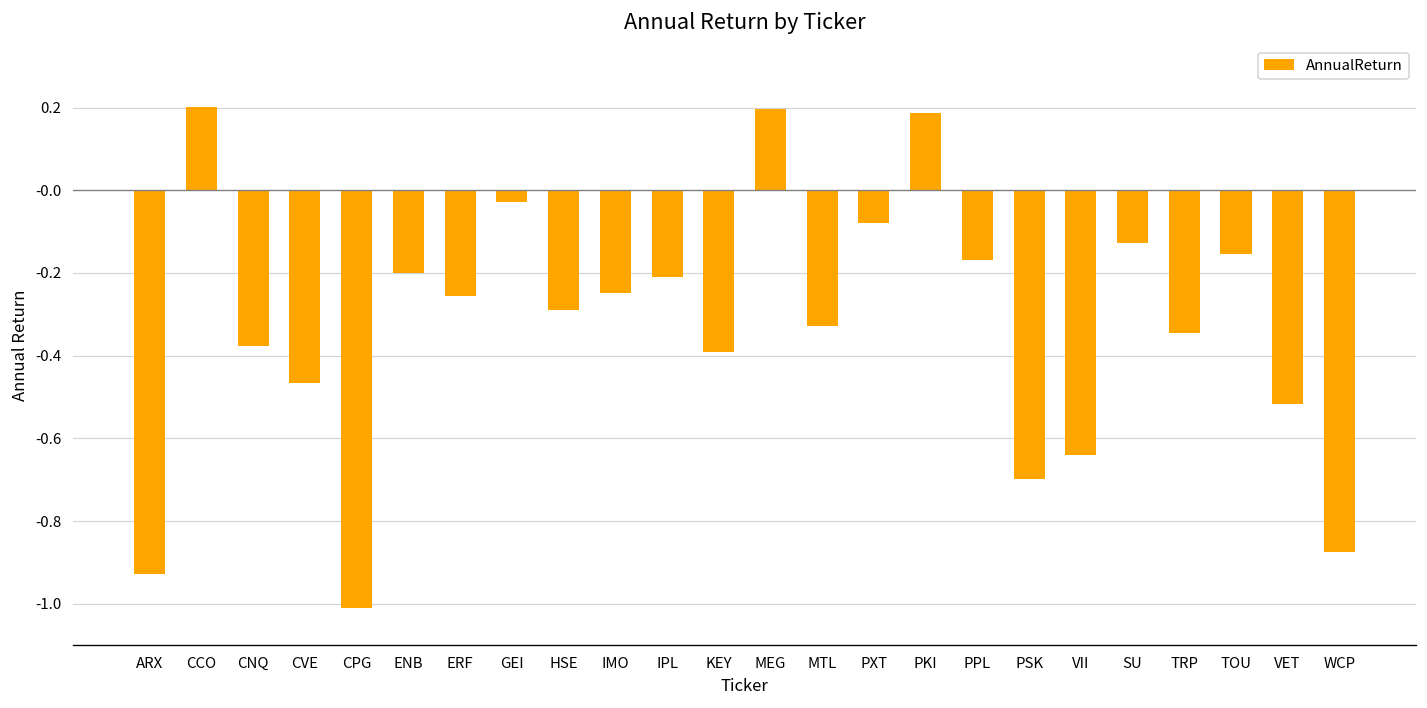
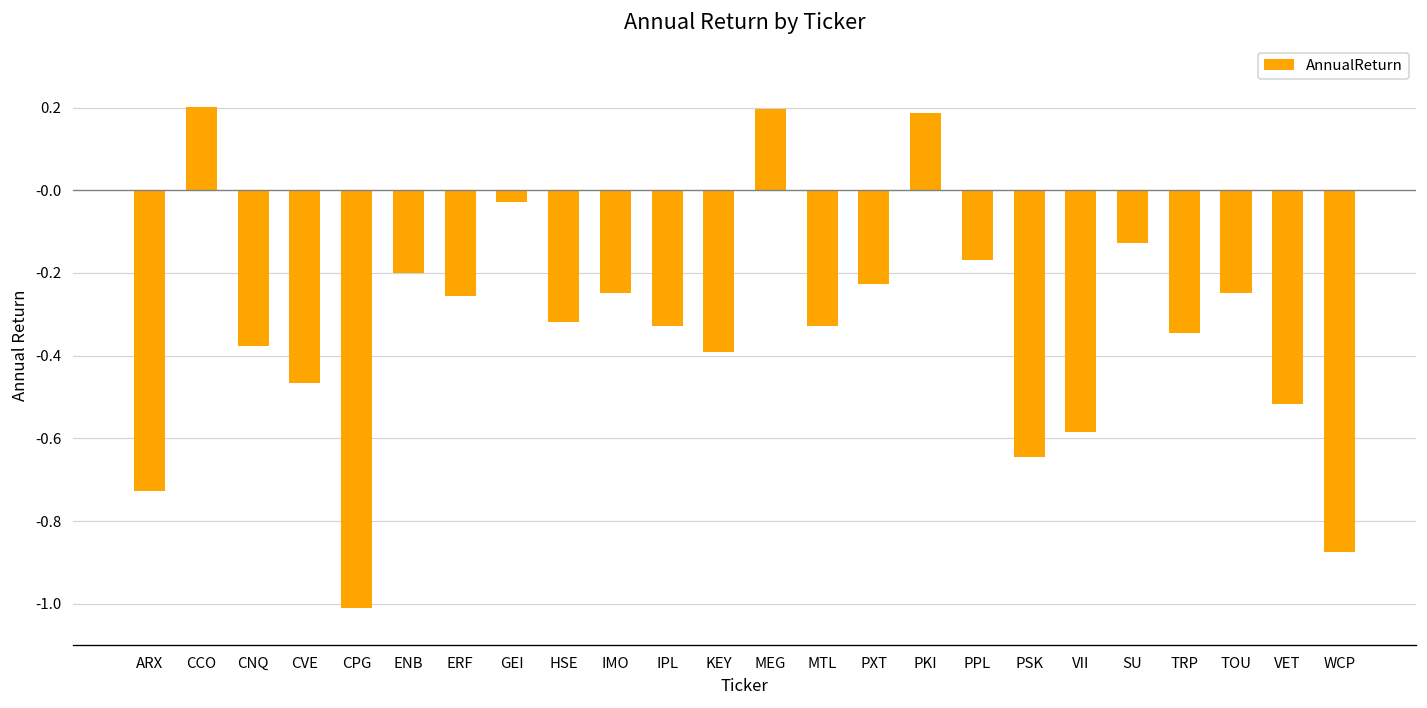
ARX: -0.93 -> -0.73
HSE: -0.29 -> -0.32
IPL: -0.21 -> -0.33
PXT: -0.08 -> -0.23
PSK: -0.70 -> -0.65
VII: -0.64 -> -0.59
TOU: -0.15 -> -0.25
